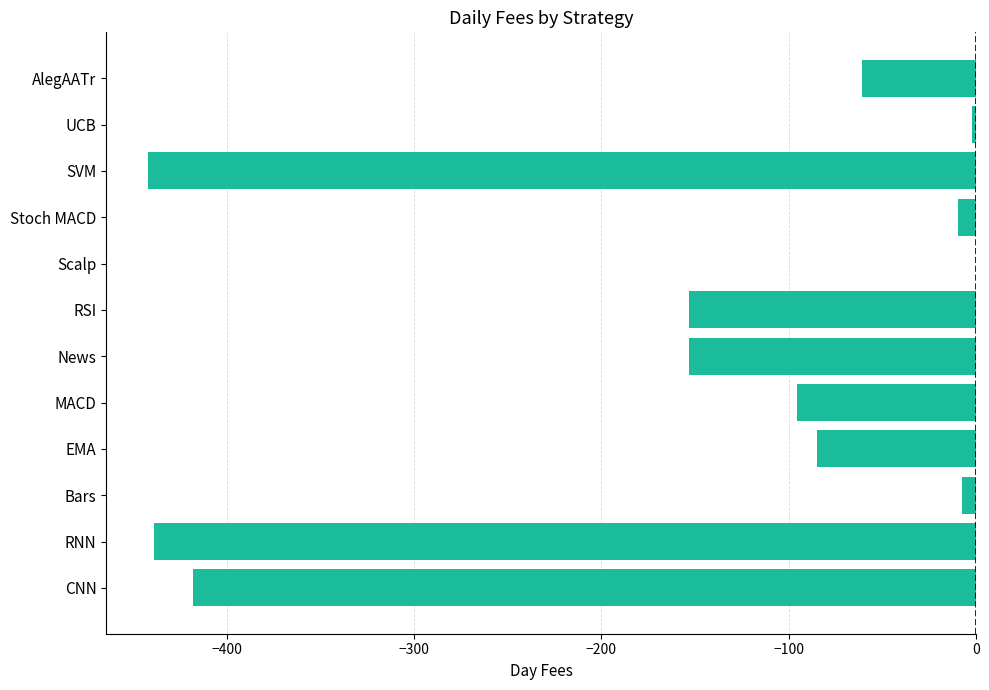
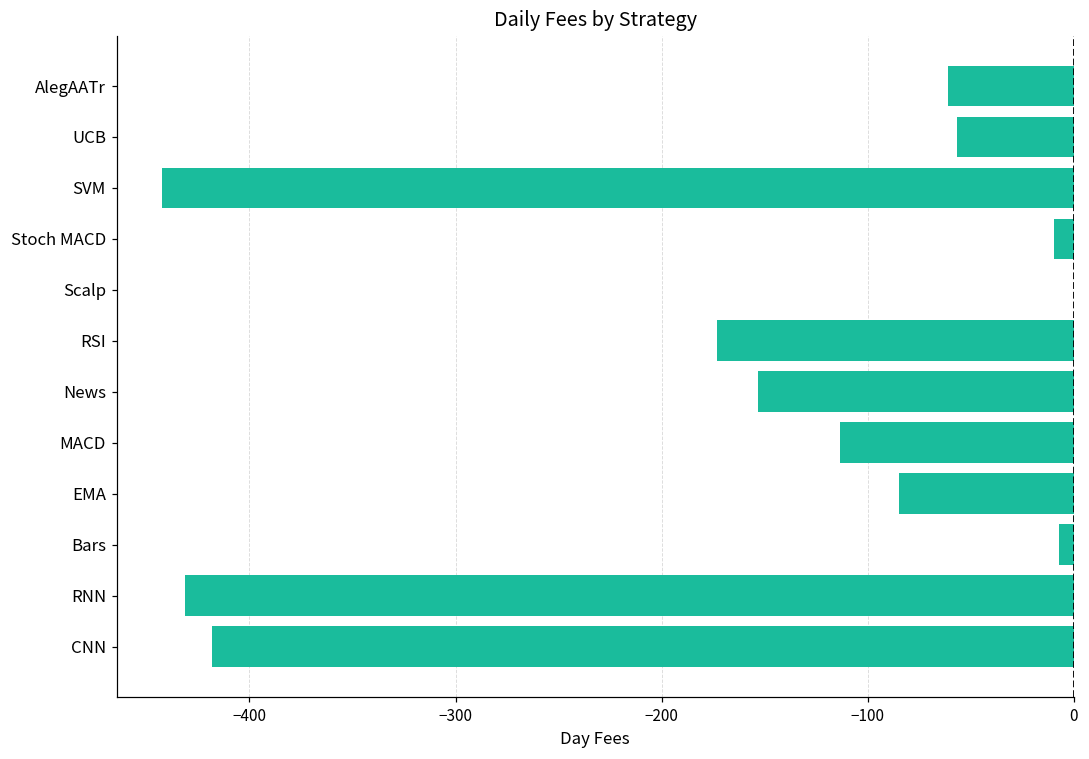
UCB: -2 -> -57
RSI: -153 -> -173
MACD: -96 -> -113
RNN: -439 -> -431
